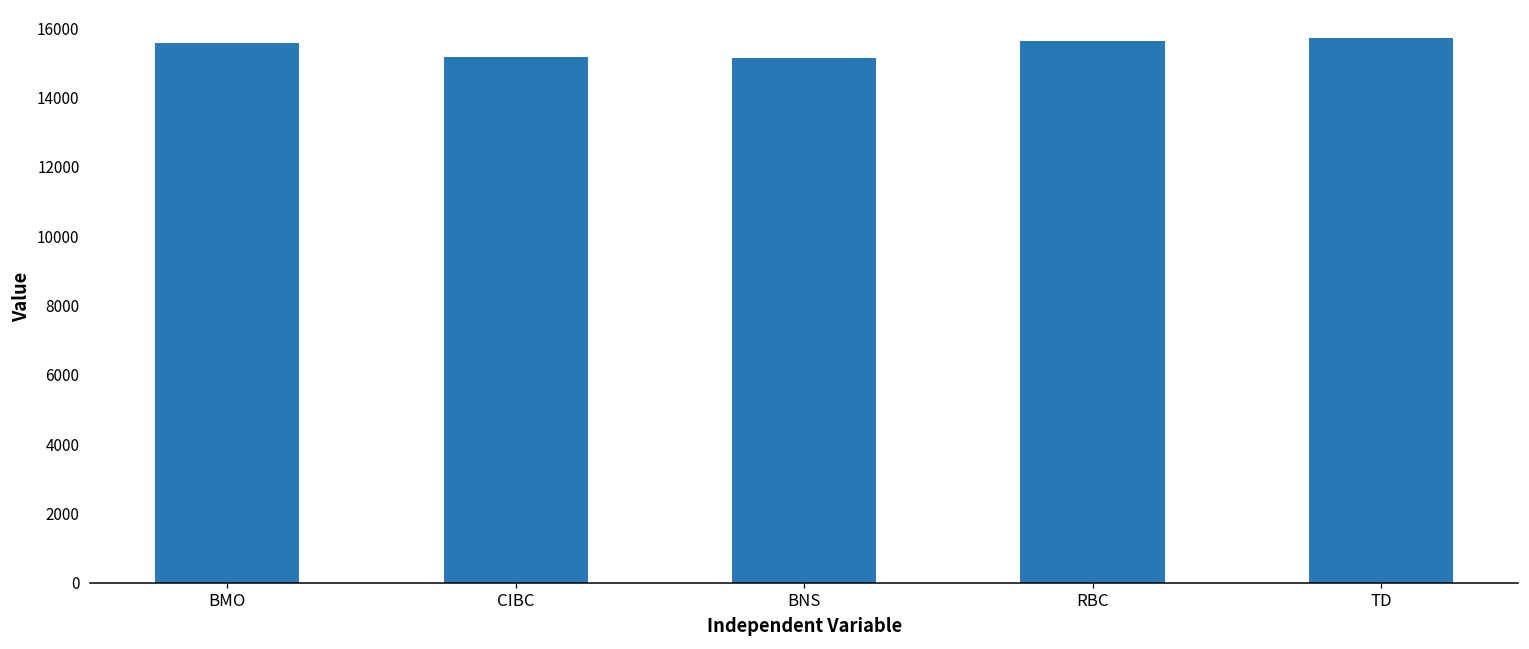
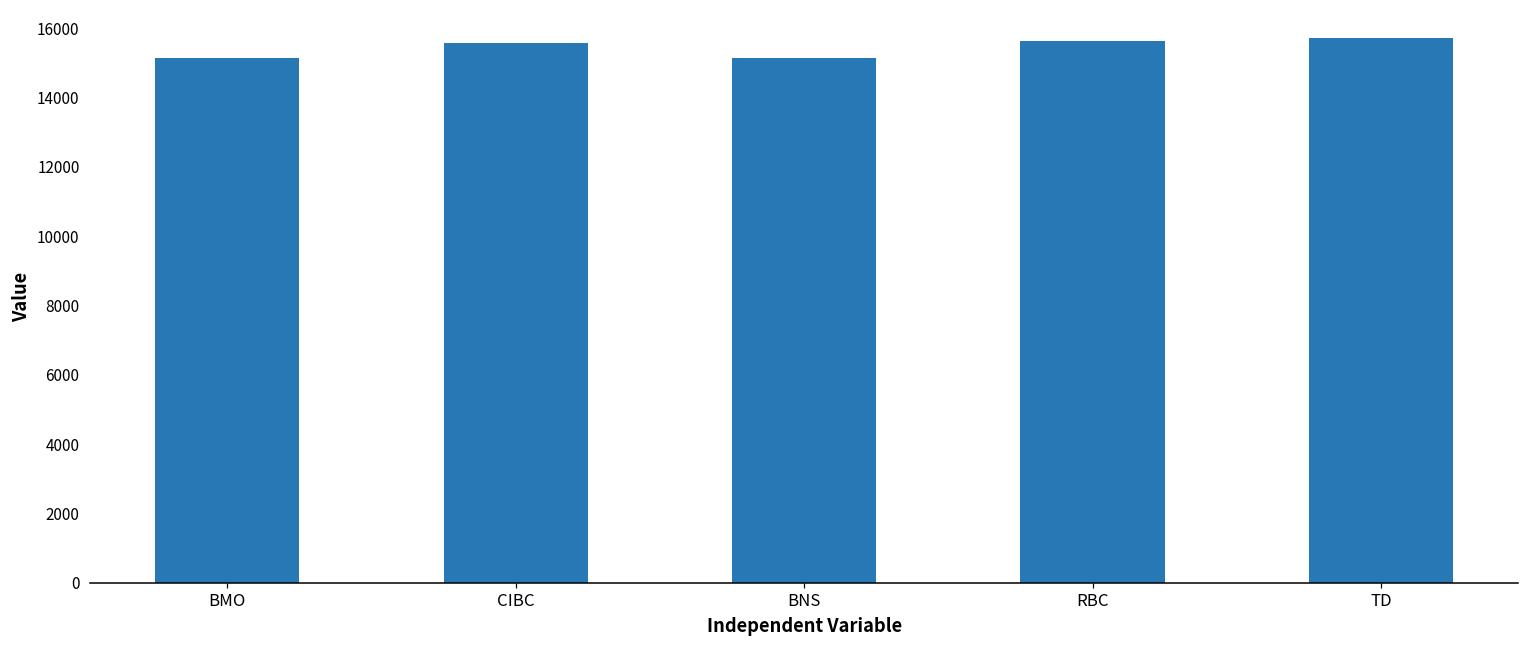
BMO: 15600 -> 15100
CIBC: 15200 -> 15600
